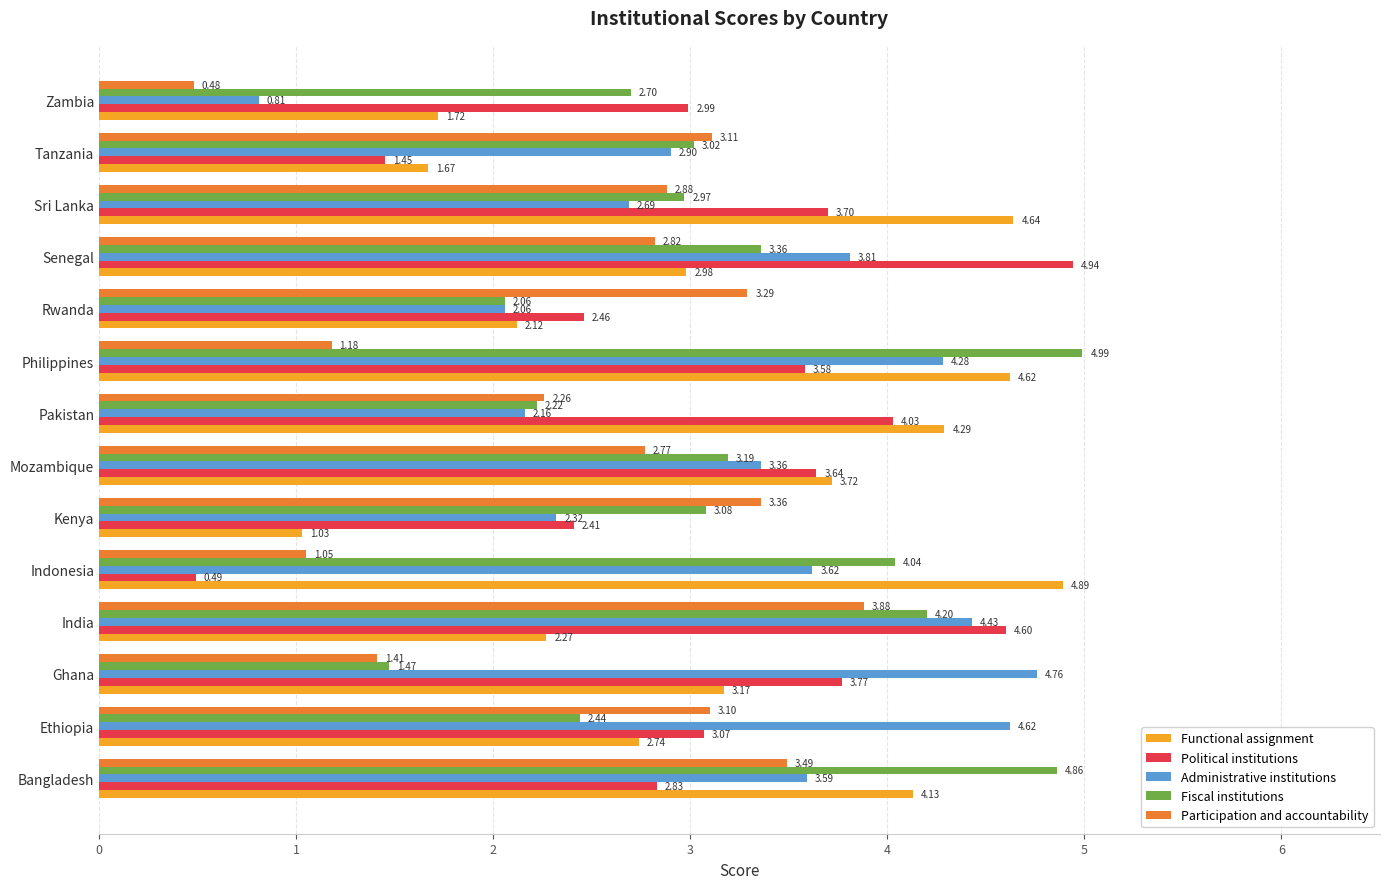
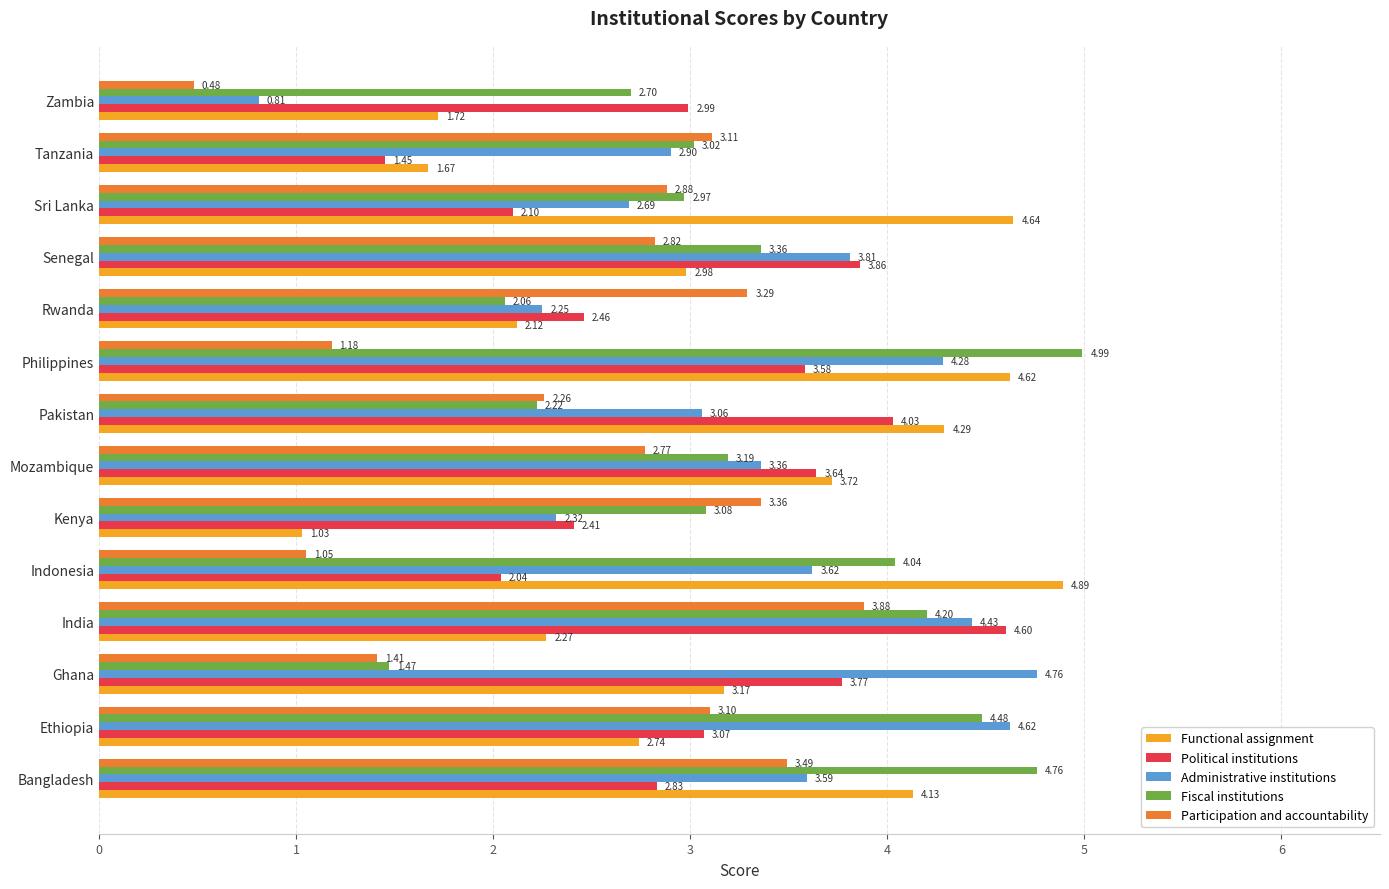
Political institutions, Sri Lanka: 3.70 -> 2.10
Political institutions, Senegal: 4.94 -> 3.86
Administrative institutions, Rwanda: 2.06 -> 2.25
Administrative institutions, Pakistan: 2.16 -> 3.06
Political institutions, Indonesia: 0.49 -> 2.04
Fiscal institutions, Ethiopia: 2.44 -> 4.48
Fiscal institutions, Bangladesh: 4.86 -> 4.76
